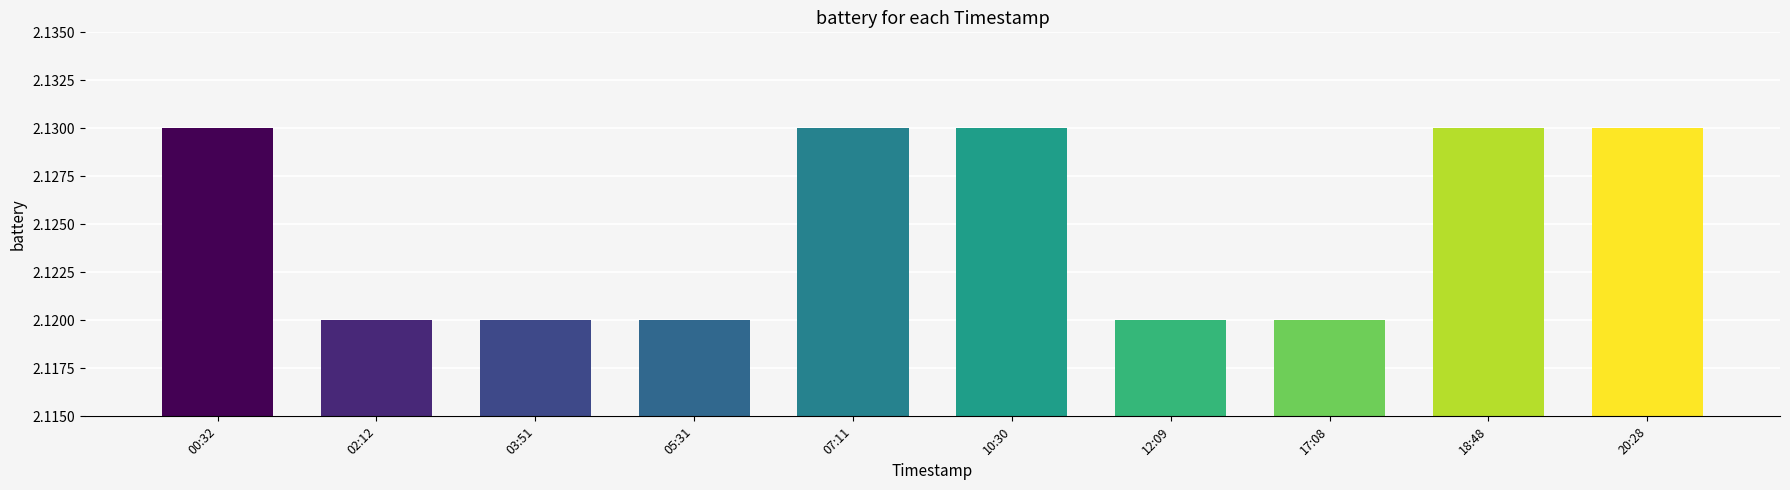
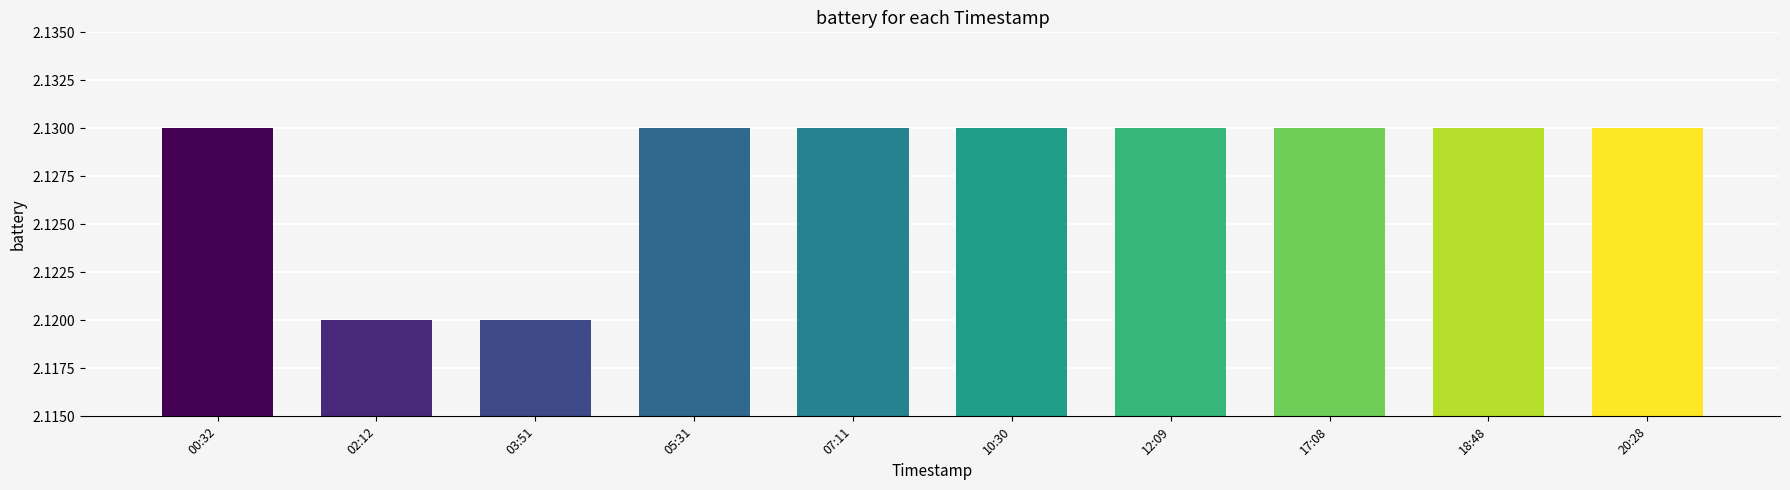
05:31: 2.12 -> 2.13
12:09: 2.12 -> 2.13
17:08: 2.12 -> 2.13
